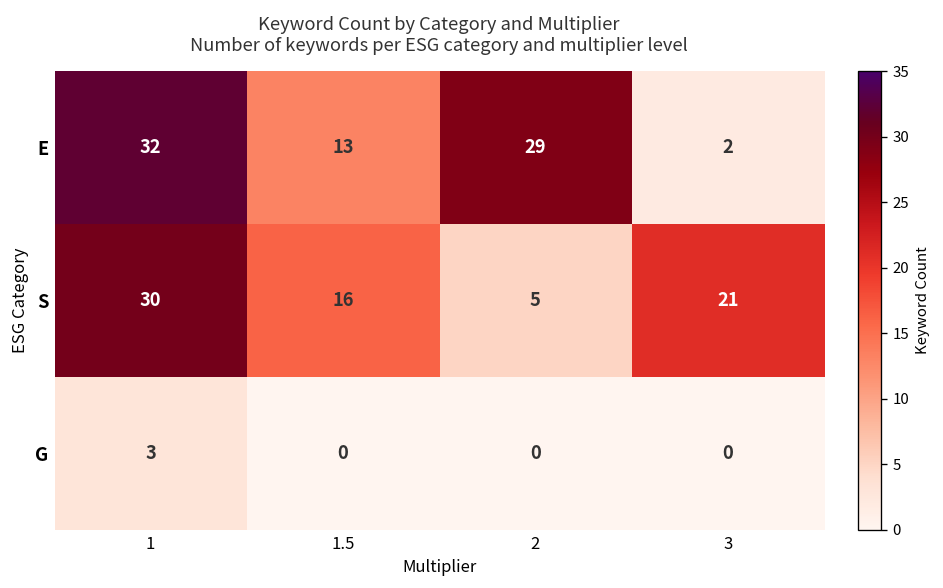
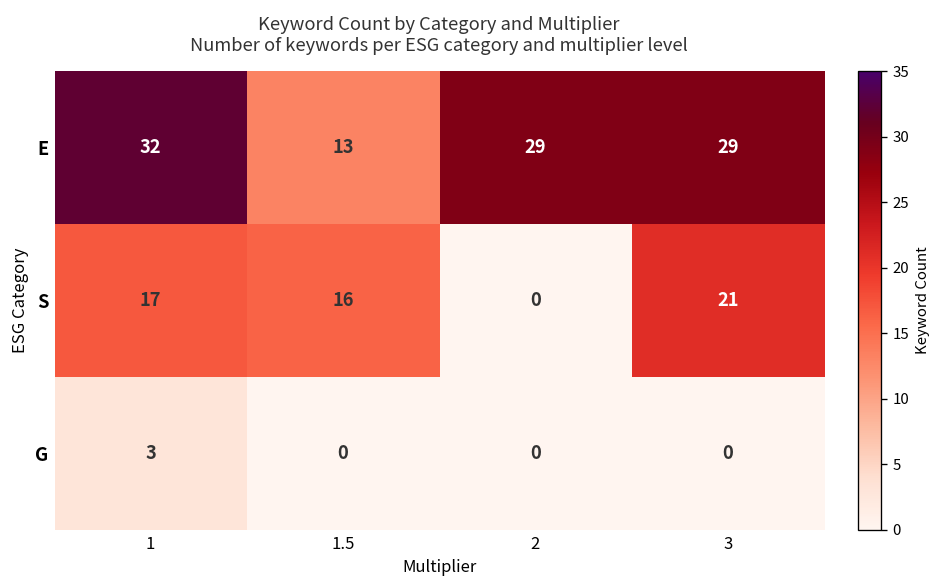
E, 3: 2 -> 29
S, 1: 30 -> 17
S, 2: 5 -> 0
